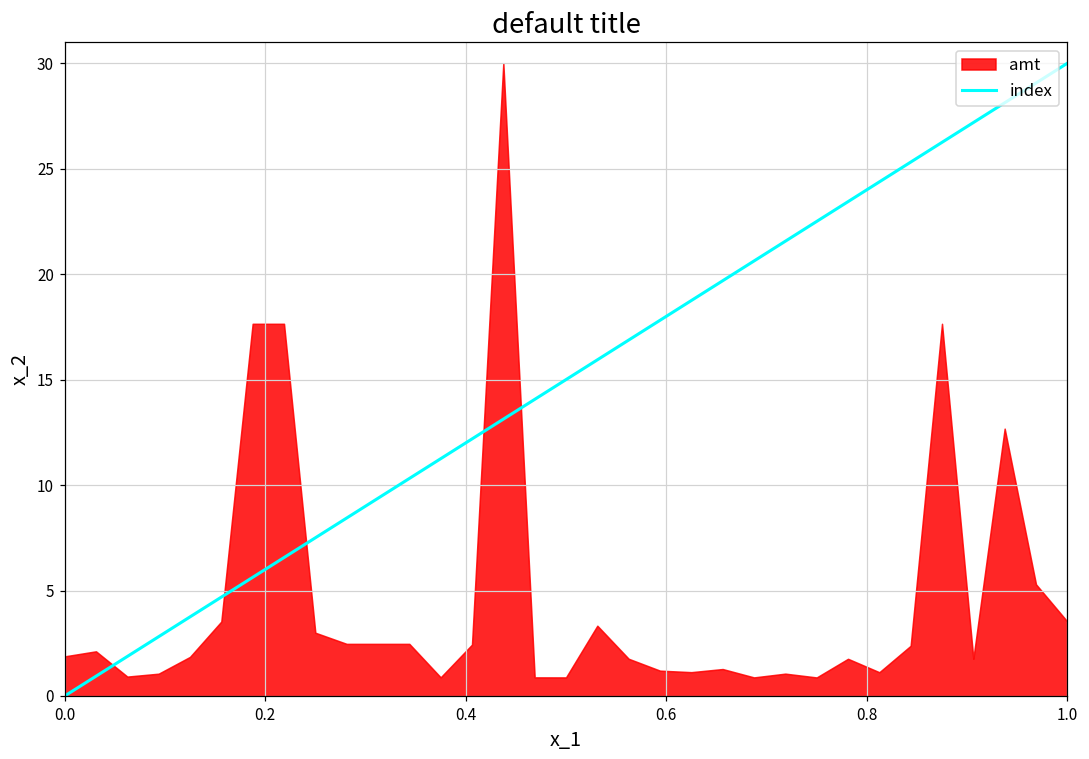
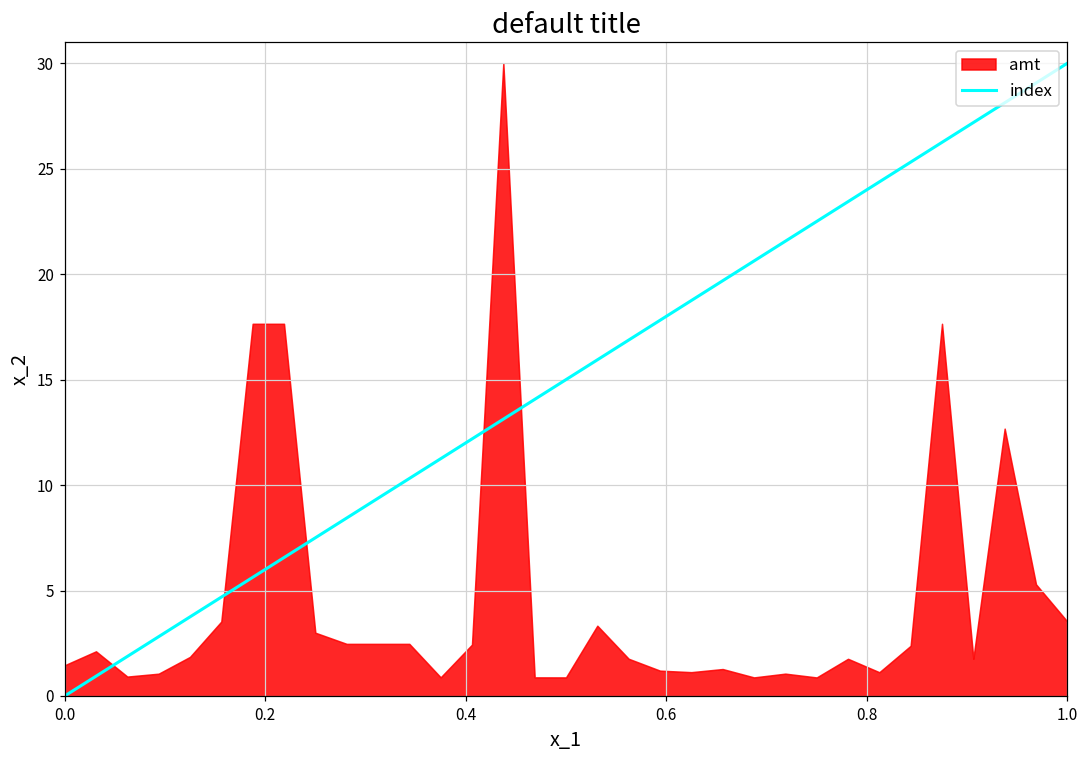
amt, 0.0: 1.9 -> 1.5
